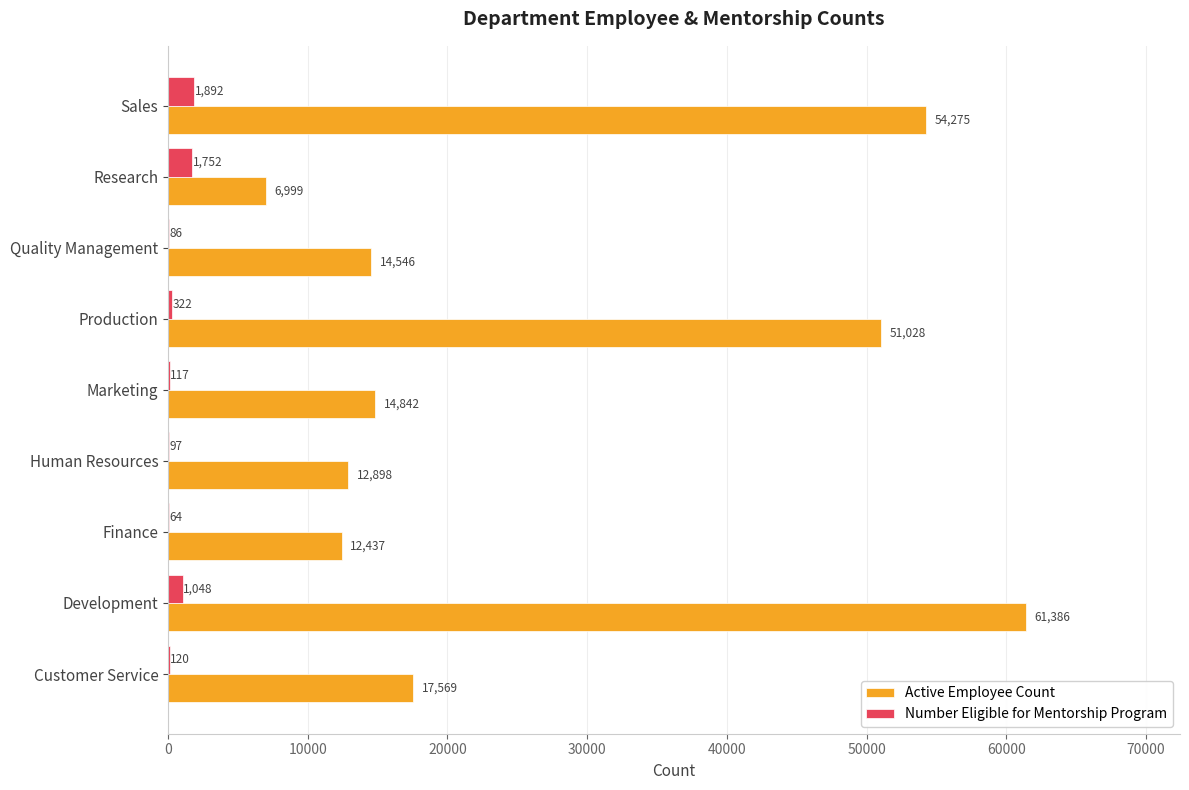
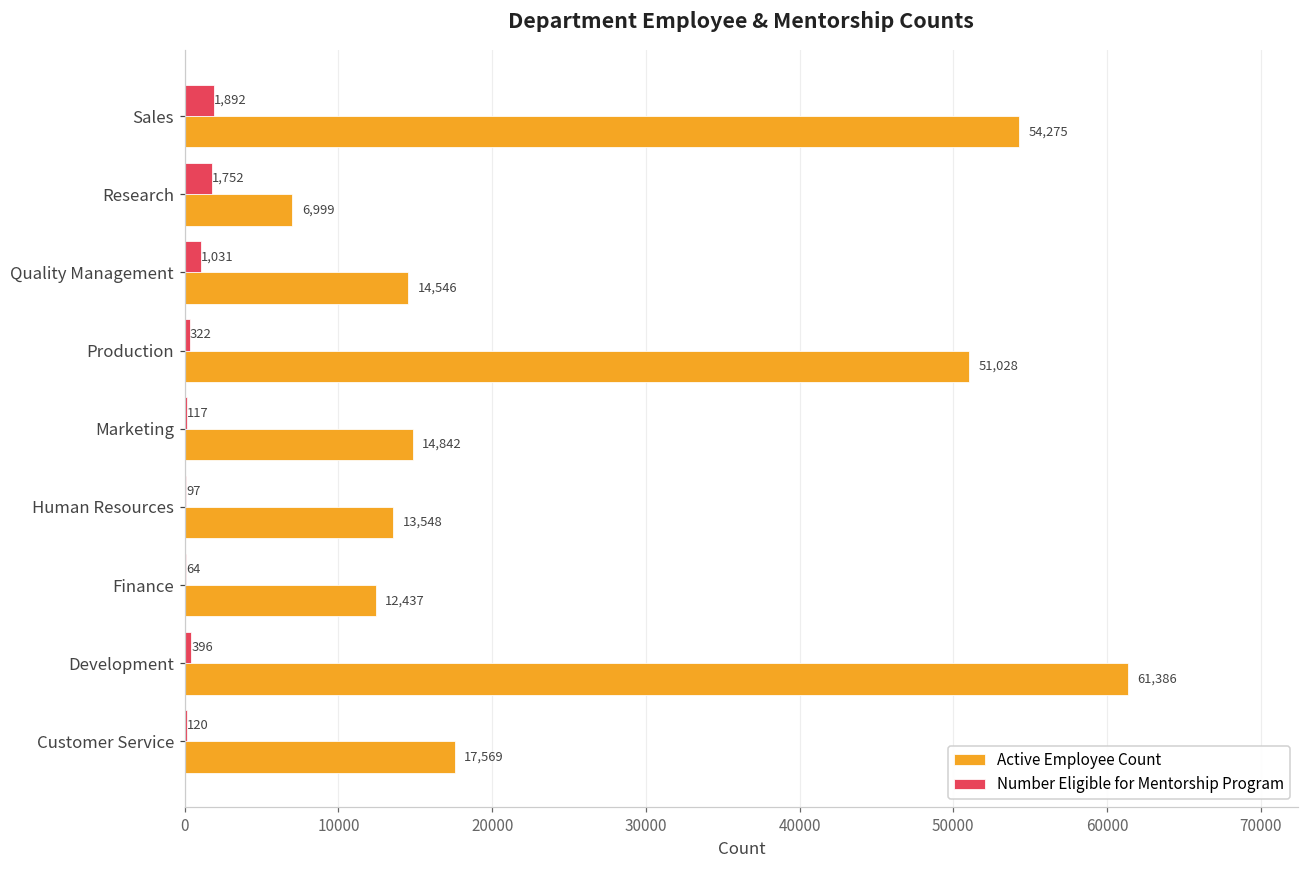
Number Eligible for Mentorship Program, Quality Management: 86 -> 1,031
Active Employee Count, Human Resources: 12,898 -> 13,548
Number Eligible for Mentorship Program, Development: 1,048 -> 396
